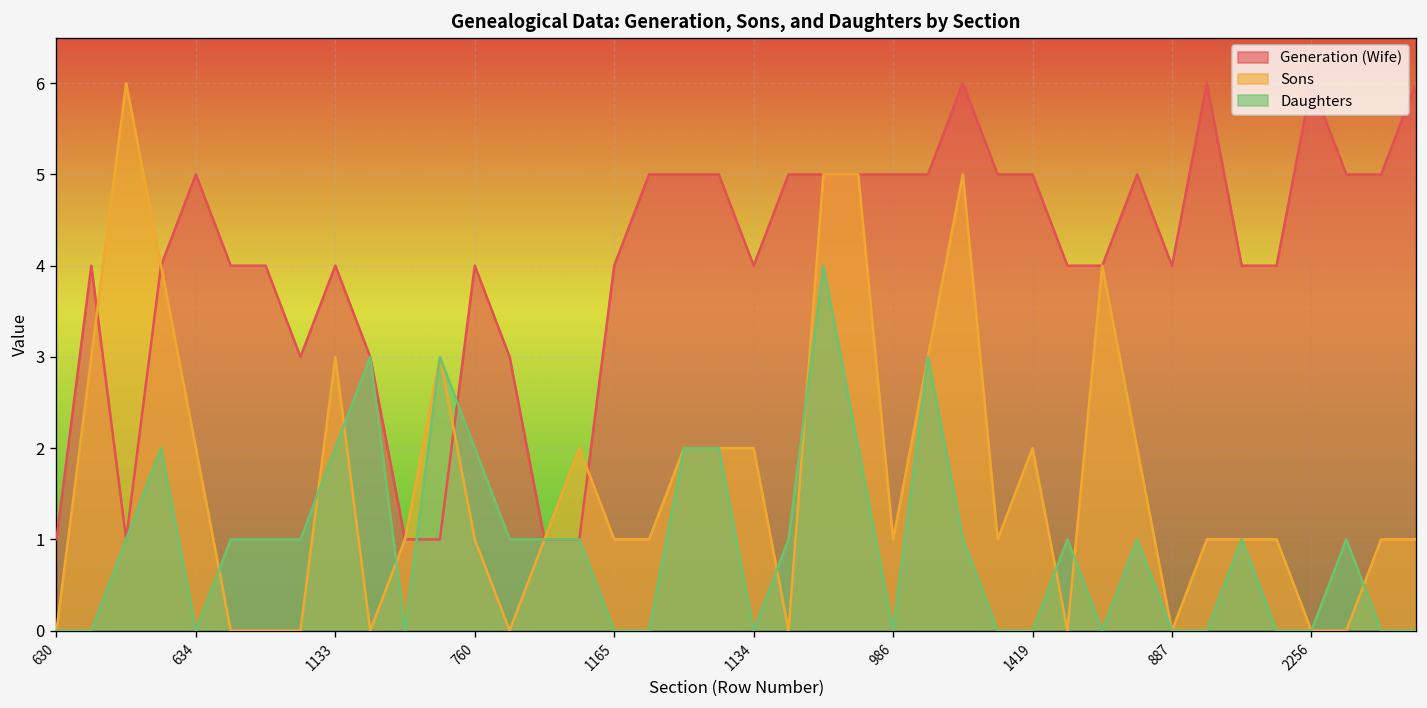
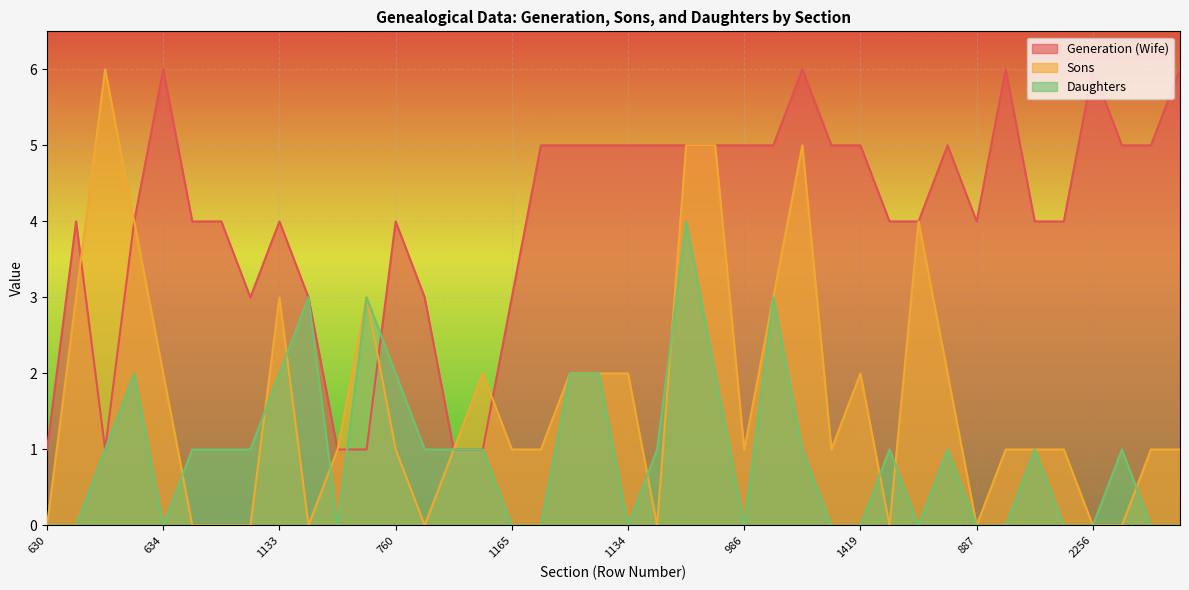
Generation (Wife), 634: 5 -> 6
Generation (Wife), 1165: 4 -> 3
Generation (Wife), 1134: 4 -> 5
